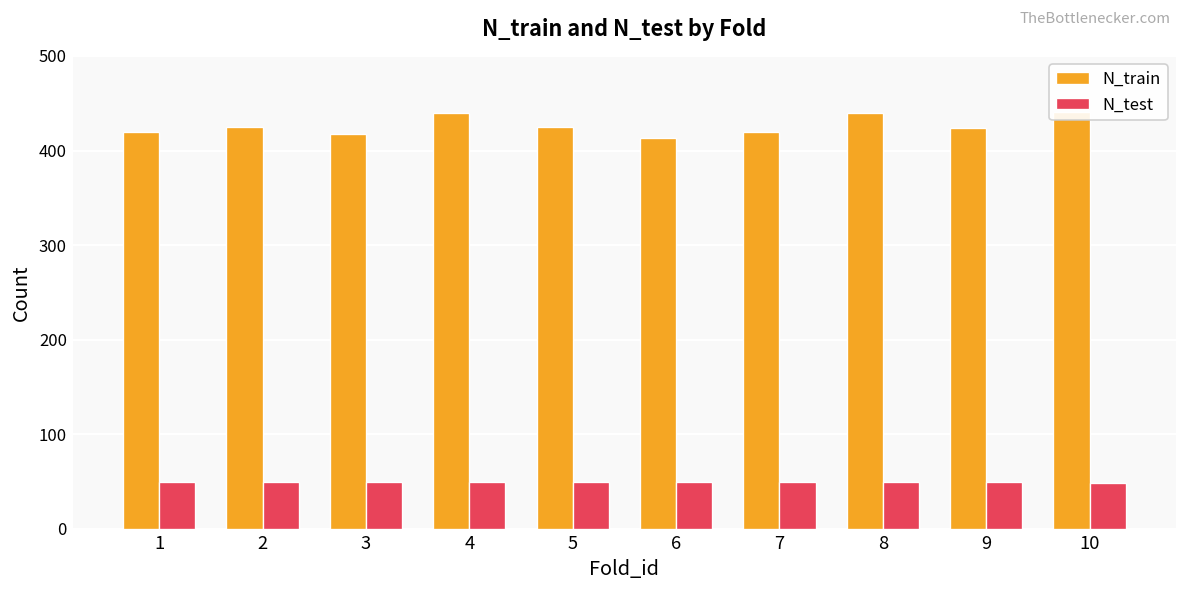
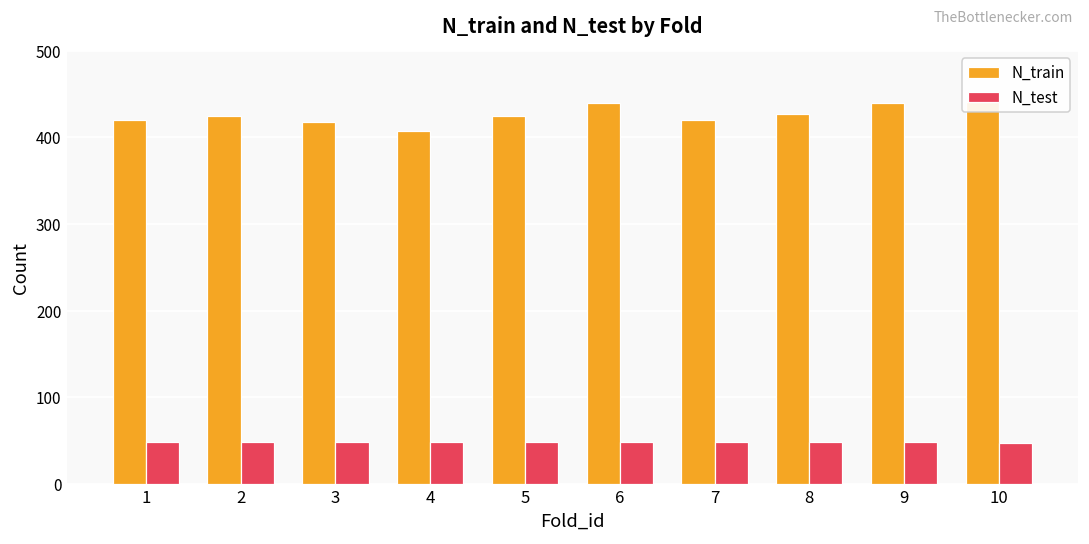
N_train, 4: 440 -> 410
N_train, 6: 410 -> 440
N_train, 8: 440 -> 430
N_train, 9: 420 -> 440
